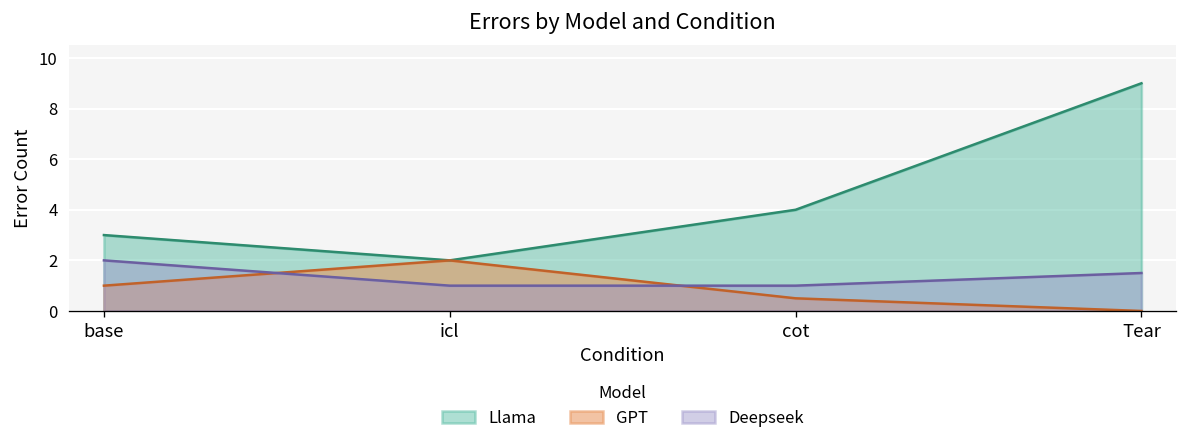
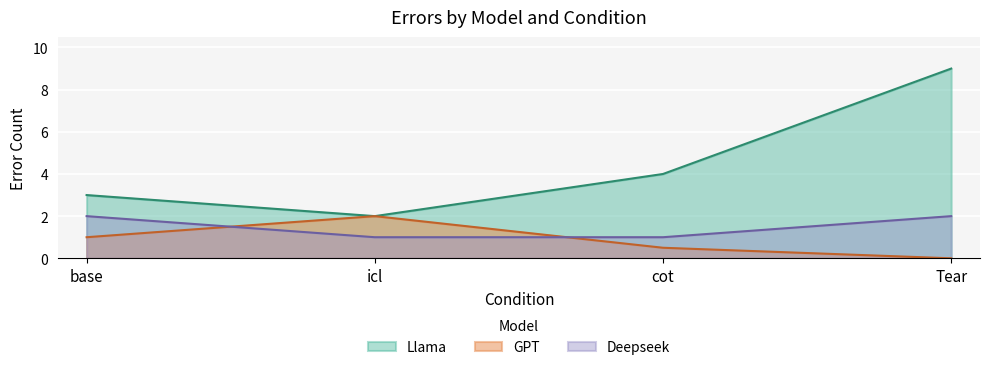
Deepseek, Tear: 1.5 -> 2.0
